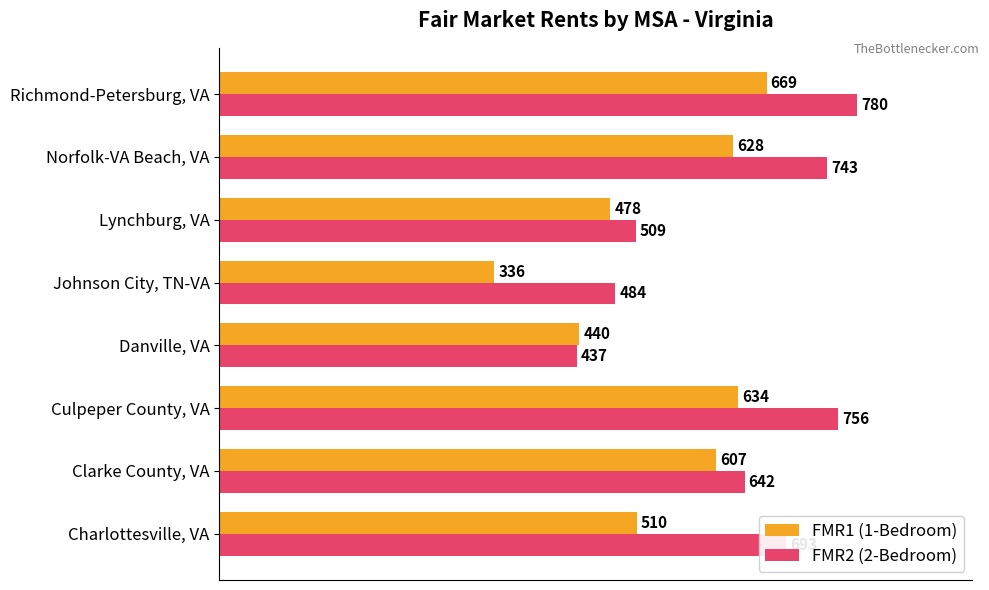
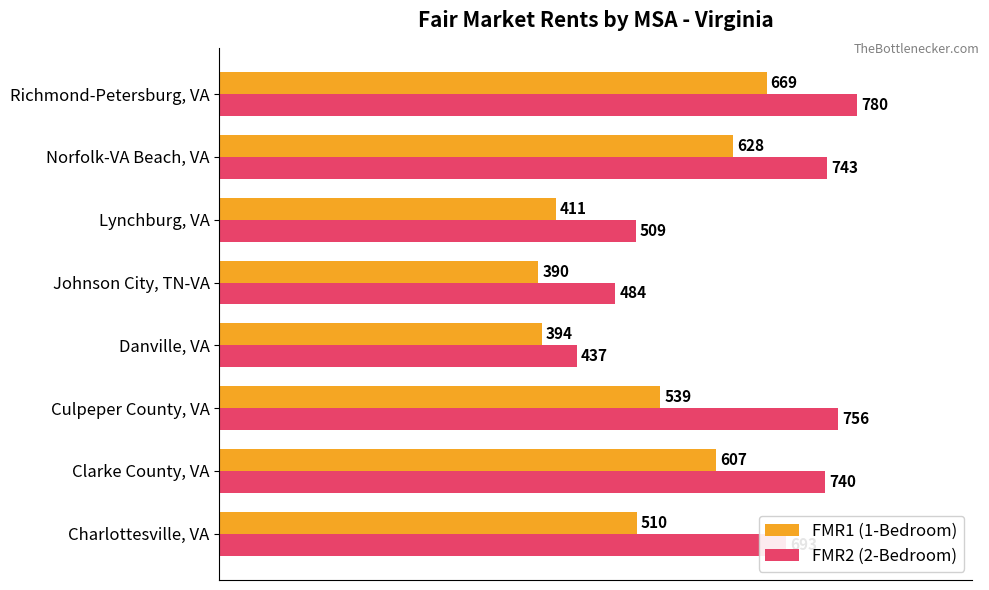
FMR1 (1-Bedroom), Lynchburg, VA: 478 -> 411
FMR1 (1-Bedroom), Johnson City, TN-VA: 336 -> 390
FMR1 (1-Bedroom), Danville, VA: 440 -> 394
FMR1 (1-Bedroom), Culpeper County, VA: 634 -> 539
FMR2 (2-Bedroom), Clarke County, VA: 642 -> 740
